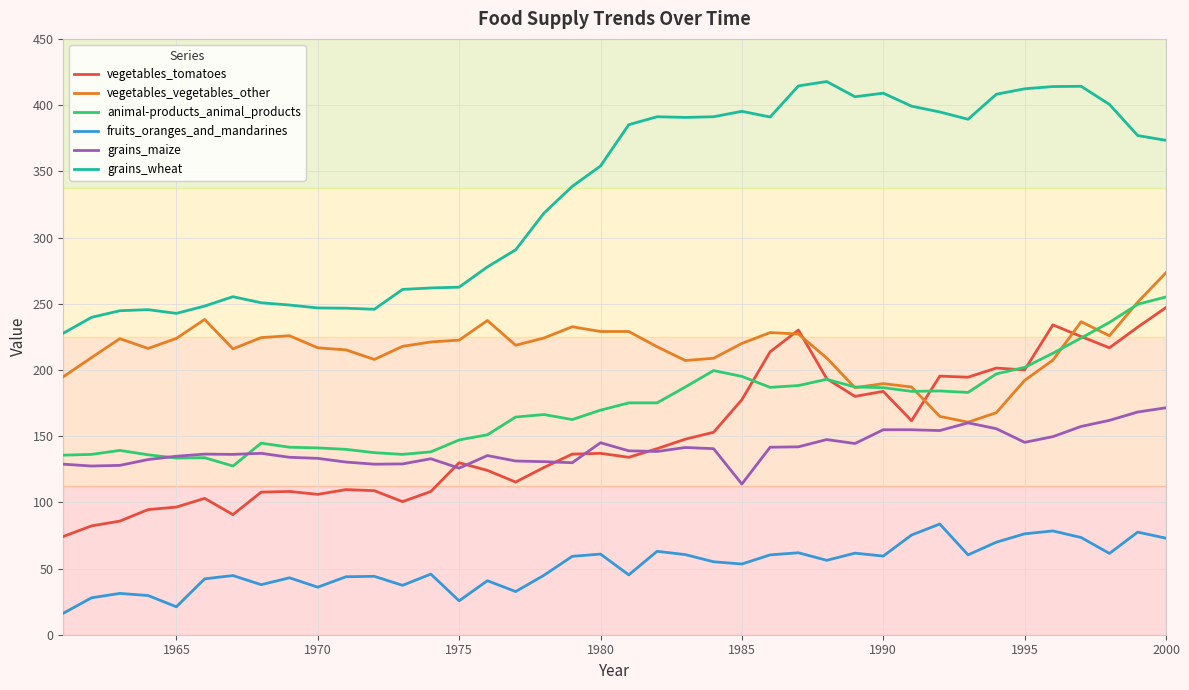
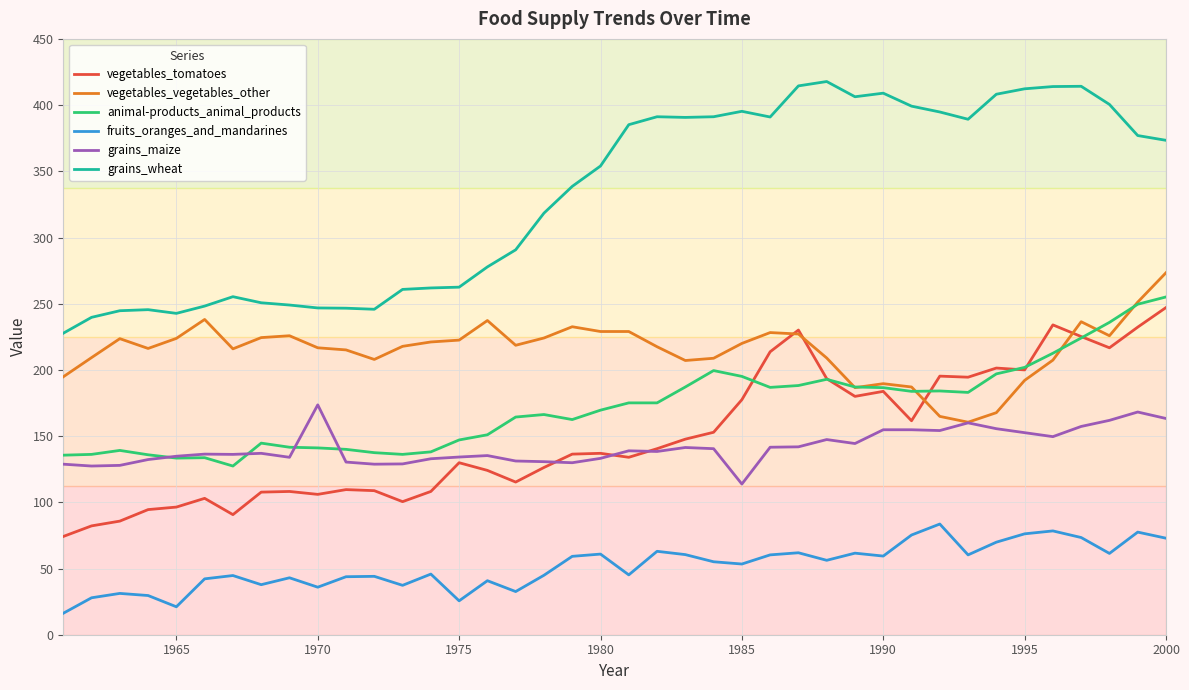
grains_maize, 1970: 133 -> 174
grains_maize, 1975: 126 -> 134
grains_maize, 1980: 145 -> 133
grains_maize, 1995: 145 -> 153
grains_maize, 2000: 171 -> 163
